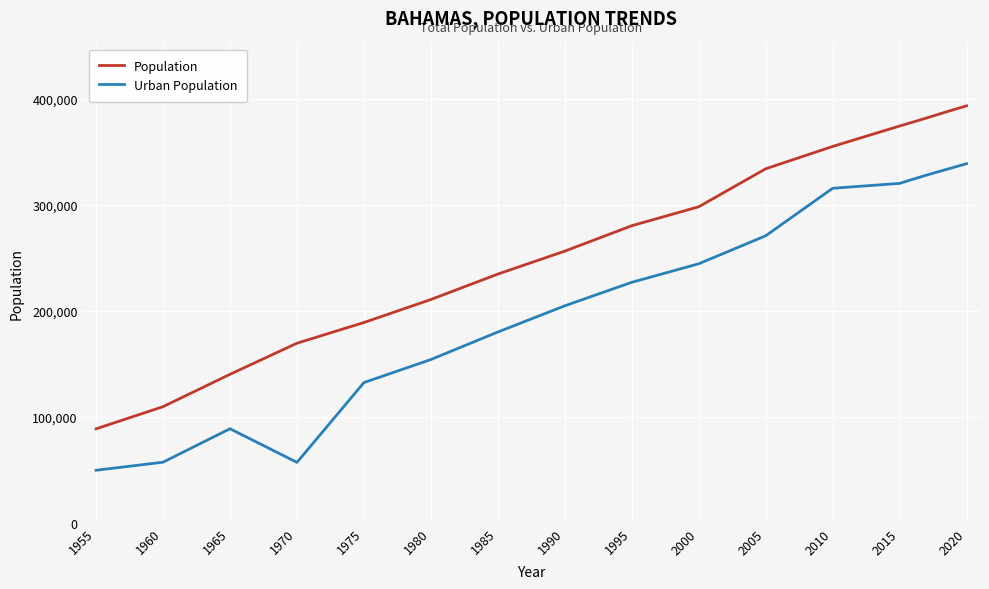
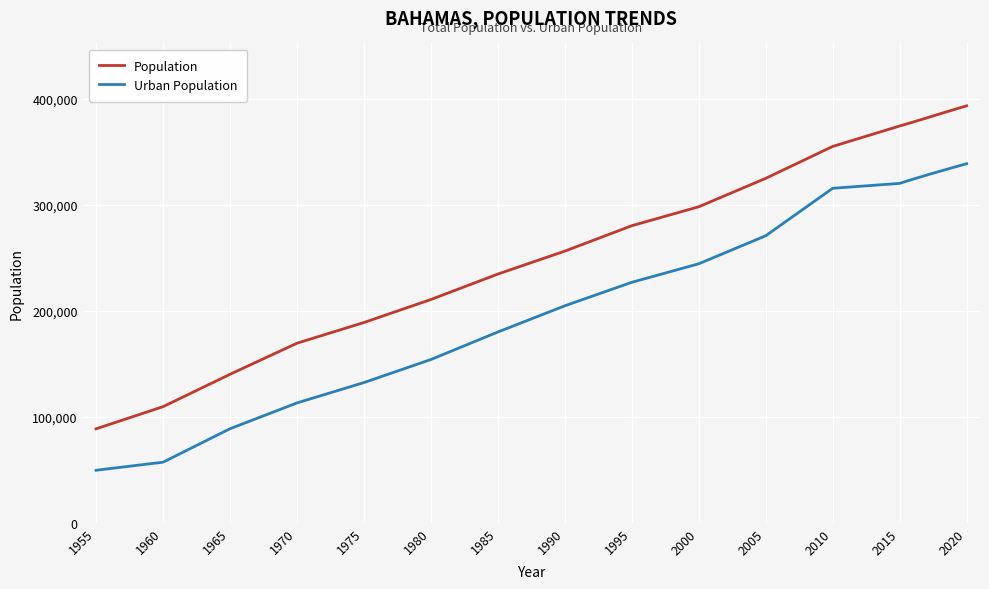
Urban Population, 1970: 57,000 -> 113,000
Population, 2005: 334,000 -> 325,000
